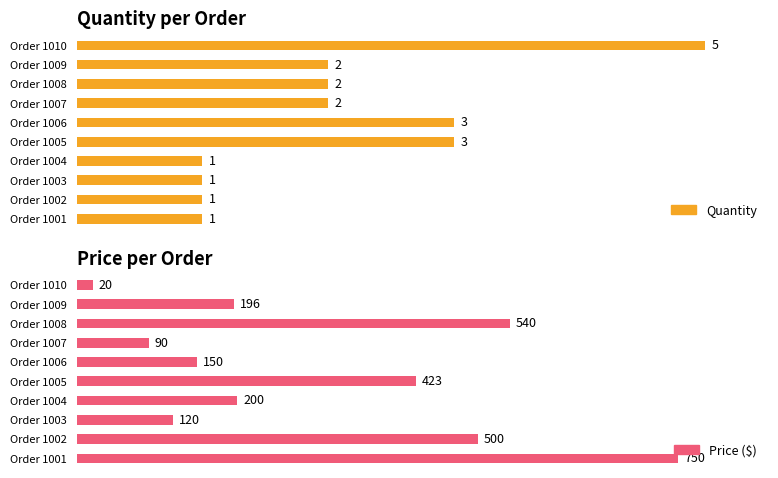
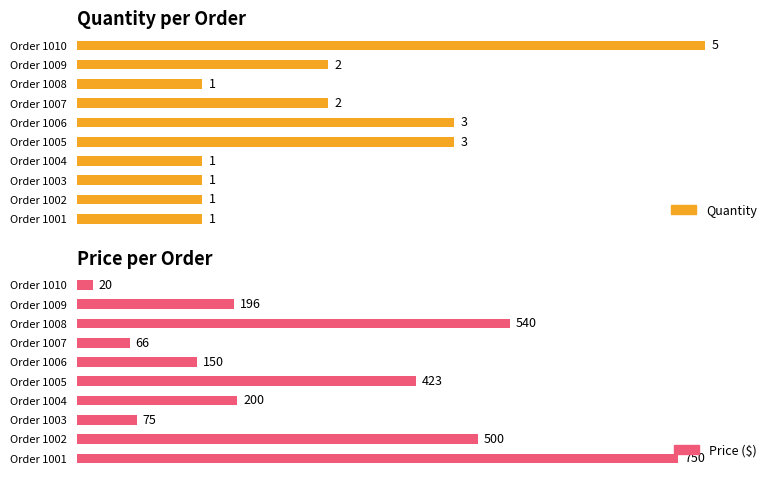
Quantity per Order, Order 1008: 2 -> 1
Price per Order, Order 1007: 90 -> 66
Price per Order, Order 1003: 120 -> 75
